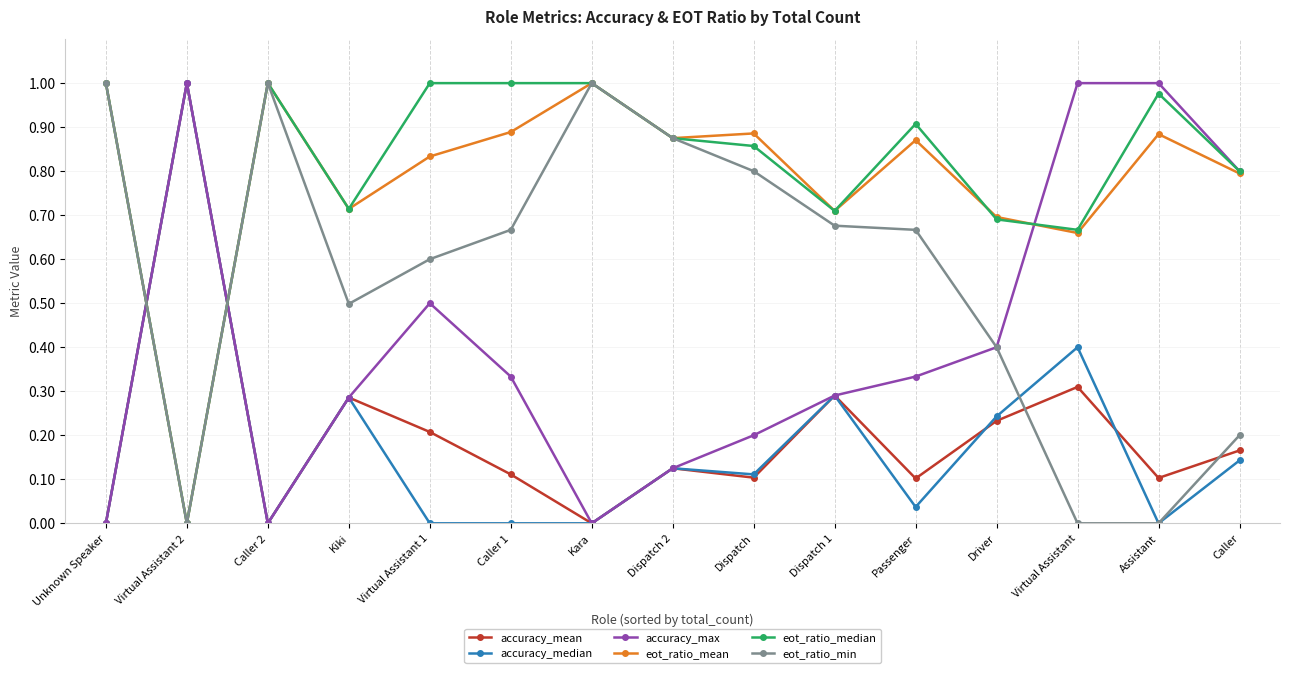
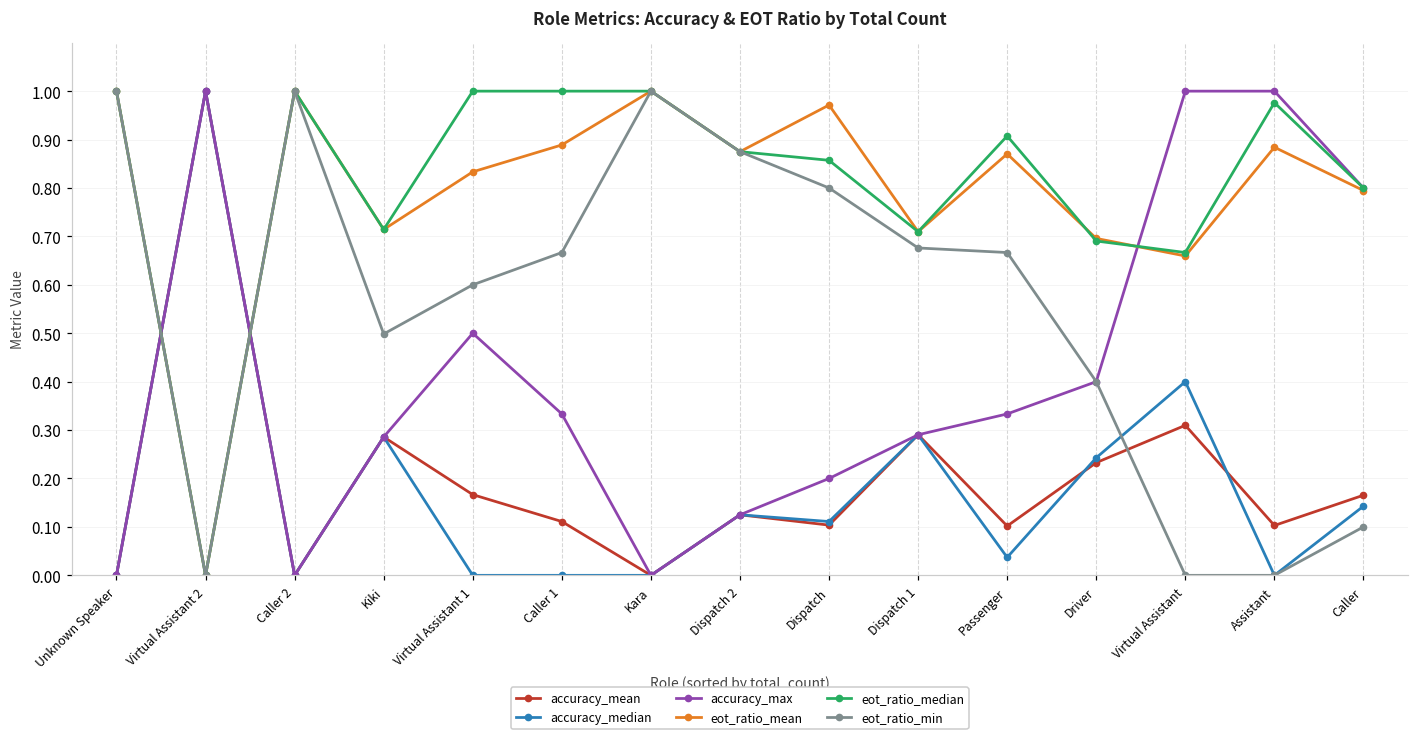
accuracy_mean, Virtual Assistant 1: 0.21 -> 0.17
eot_ratio_mean, Dispatch: 0.89 -> 0.97
eot_ratio_min, Caller: 0.2 -> 0.1
